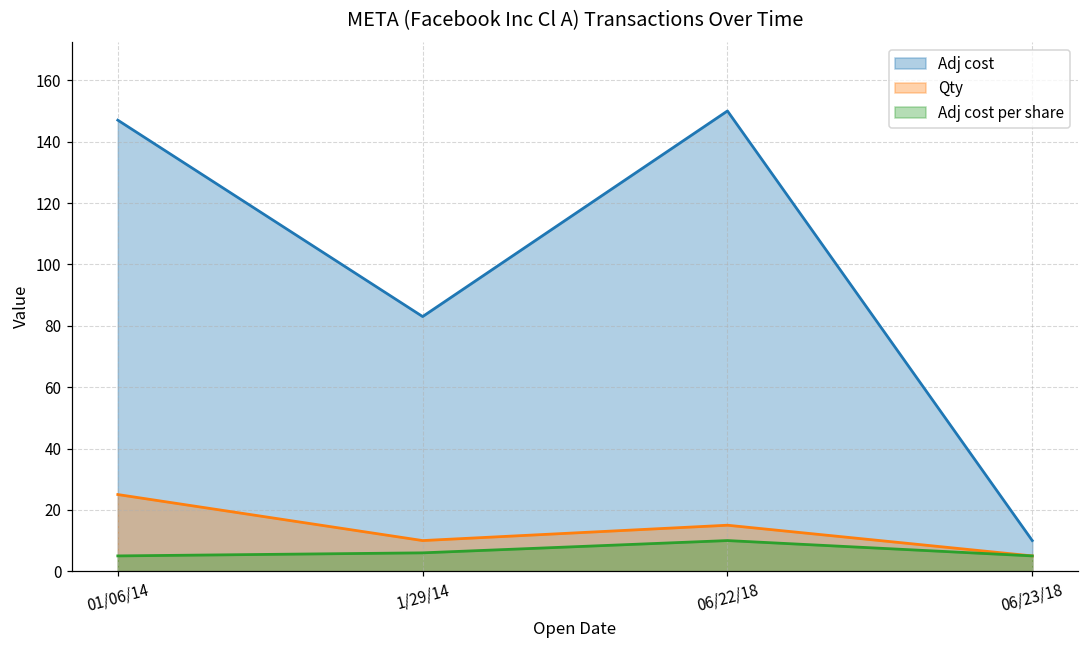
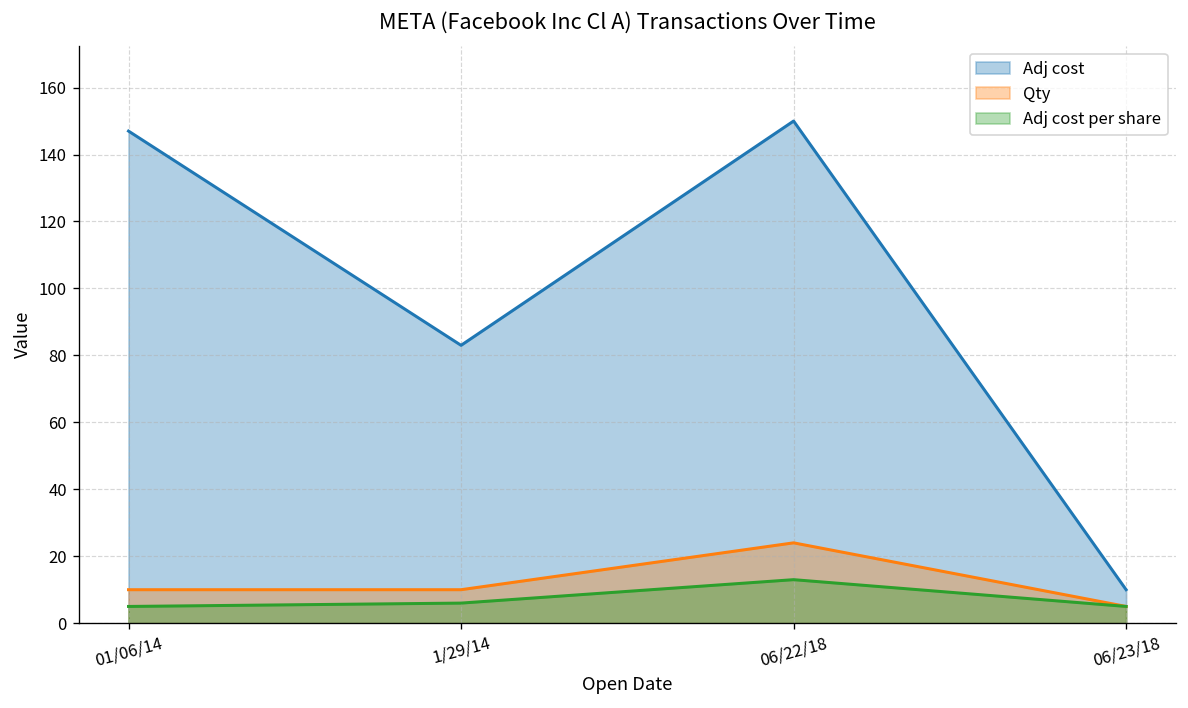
Qty, 01/06/14: 25 -> 10
Qty, 06/22/18: 15 -> 24
Adj cost per share, 06/22/18: 10 -> 13
